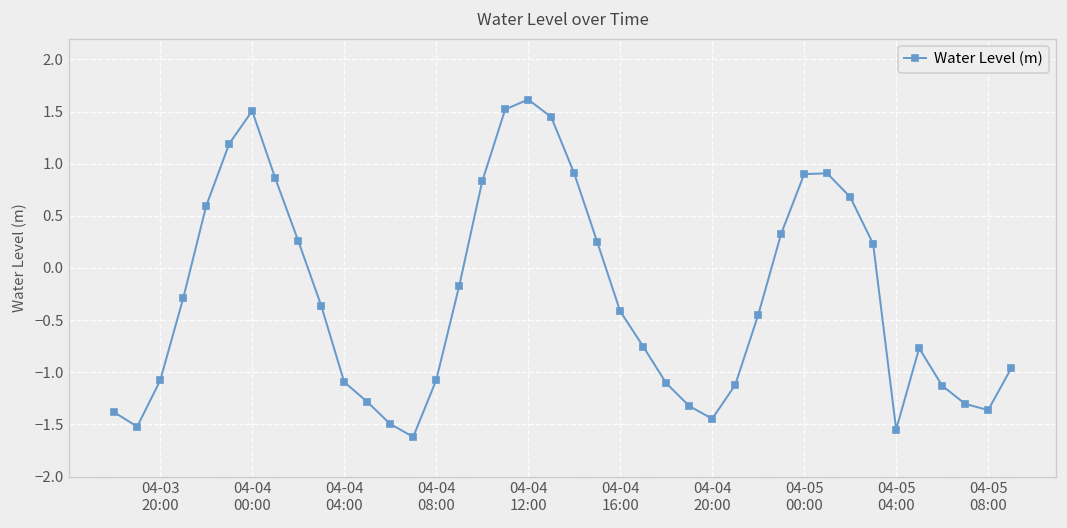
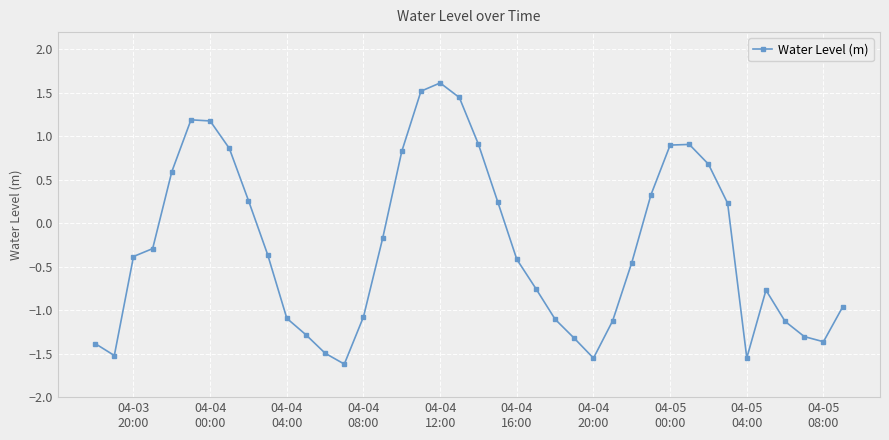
04-03 20:00: -1.1 -> -0.4
04-04 00:00: 1.5 -> 1.2
04-04 20:00: -1.4 -> -1.6
